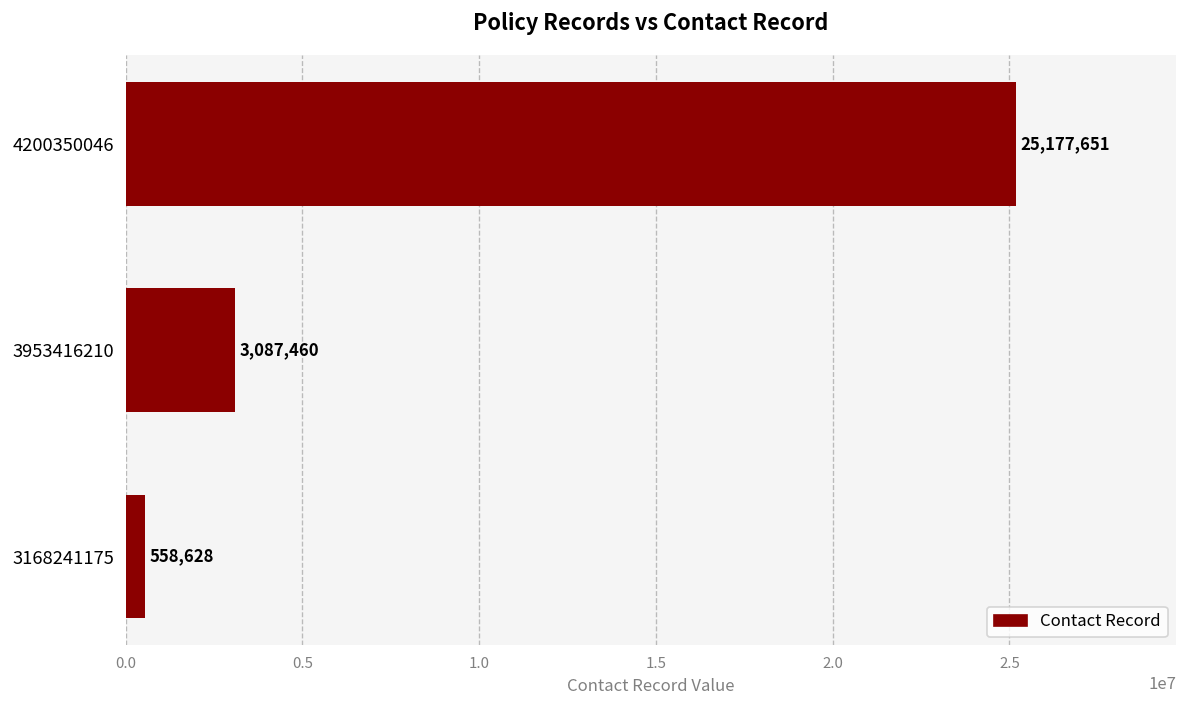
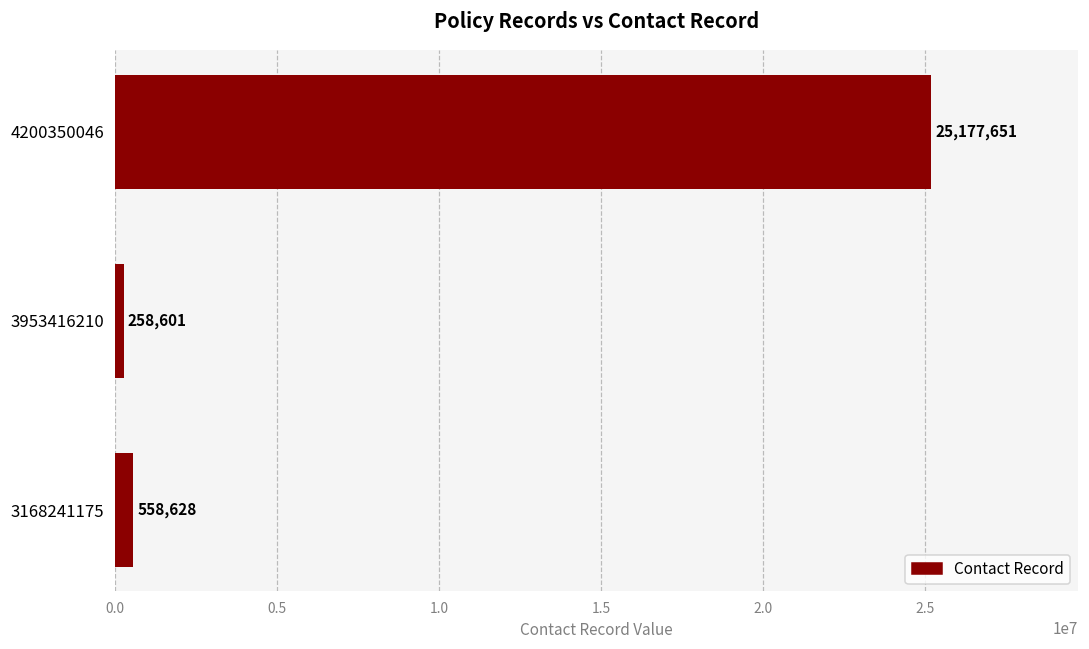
3953416210: 3,087,460 -> 258,601
